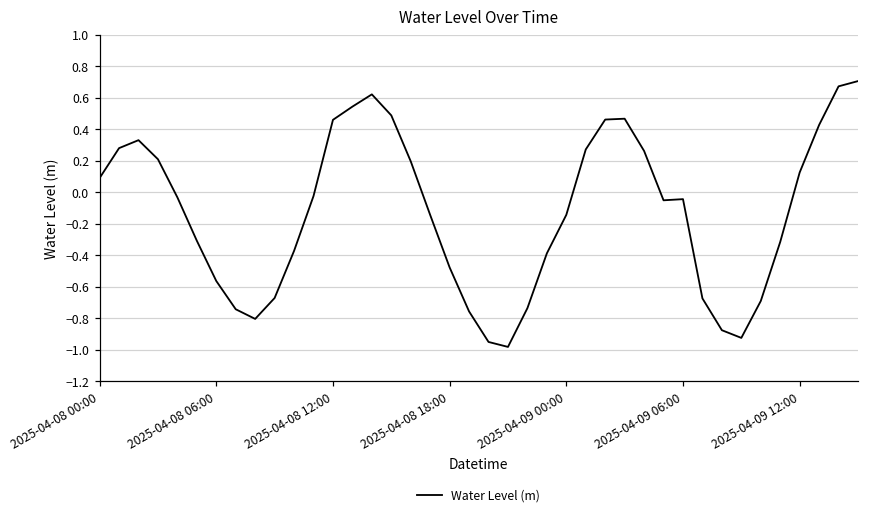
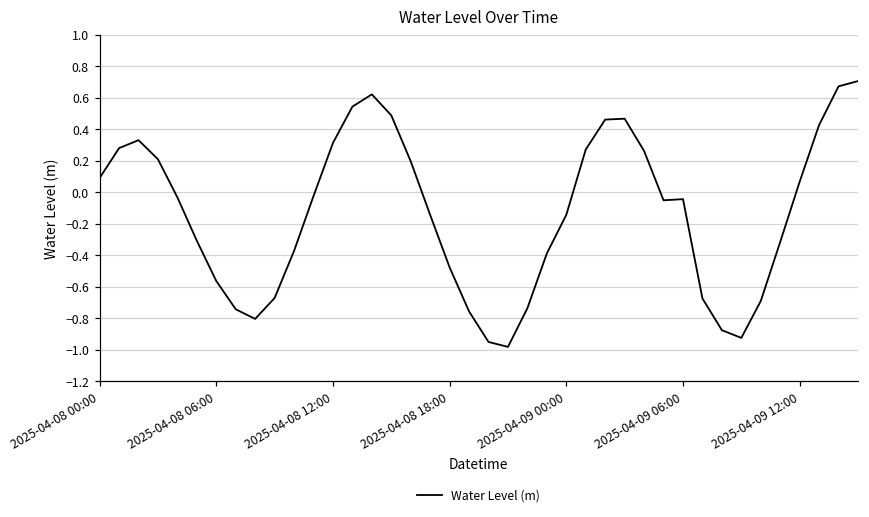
2025-04-08 12:00: 0.46 -> 0.31
2025-04-09 12:00: 0.13 -> 0.07
